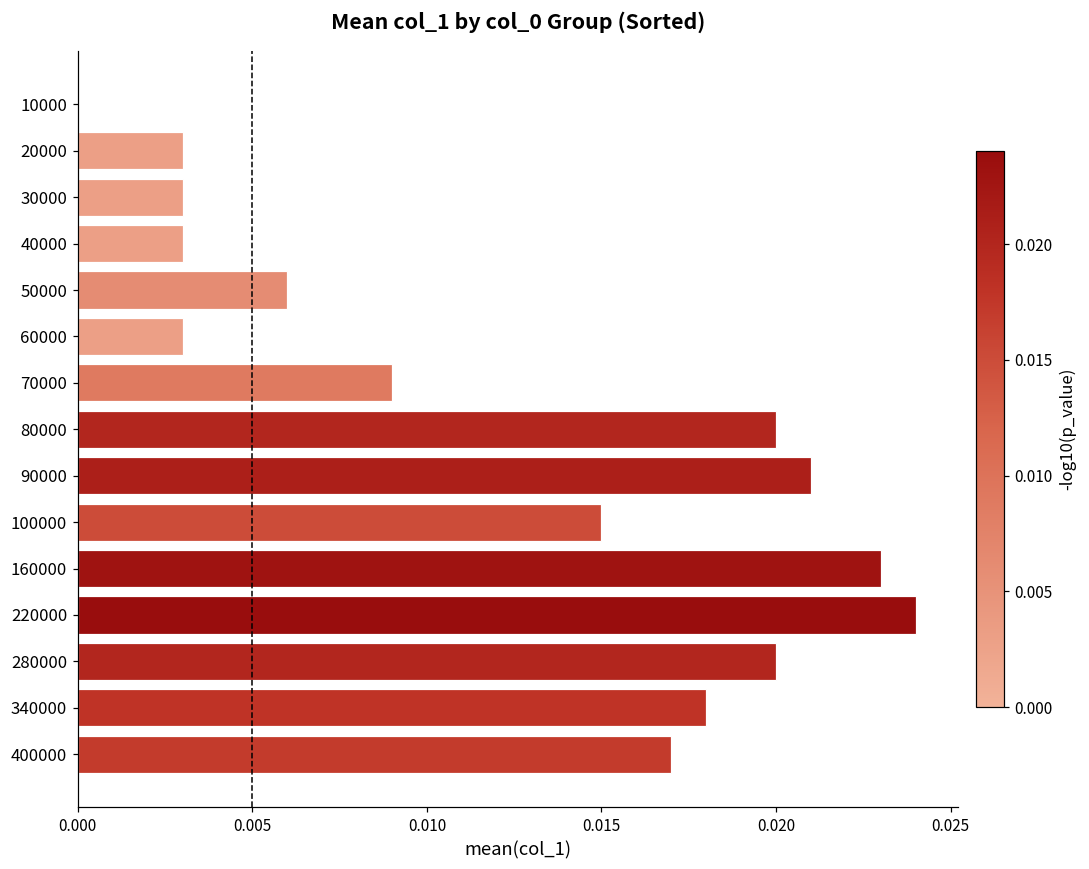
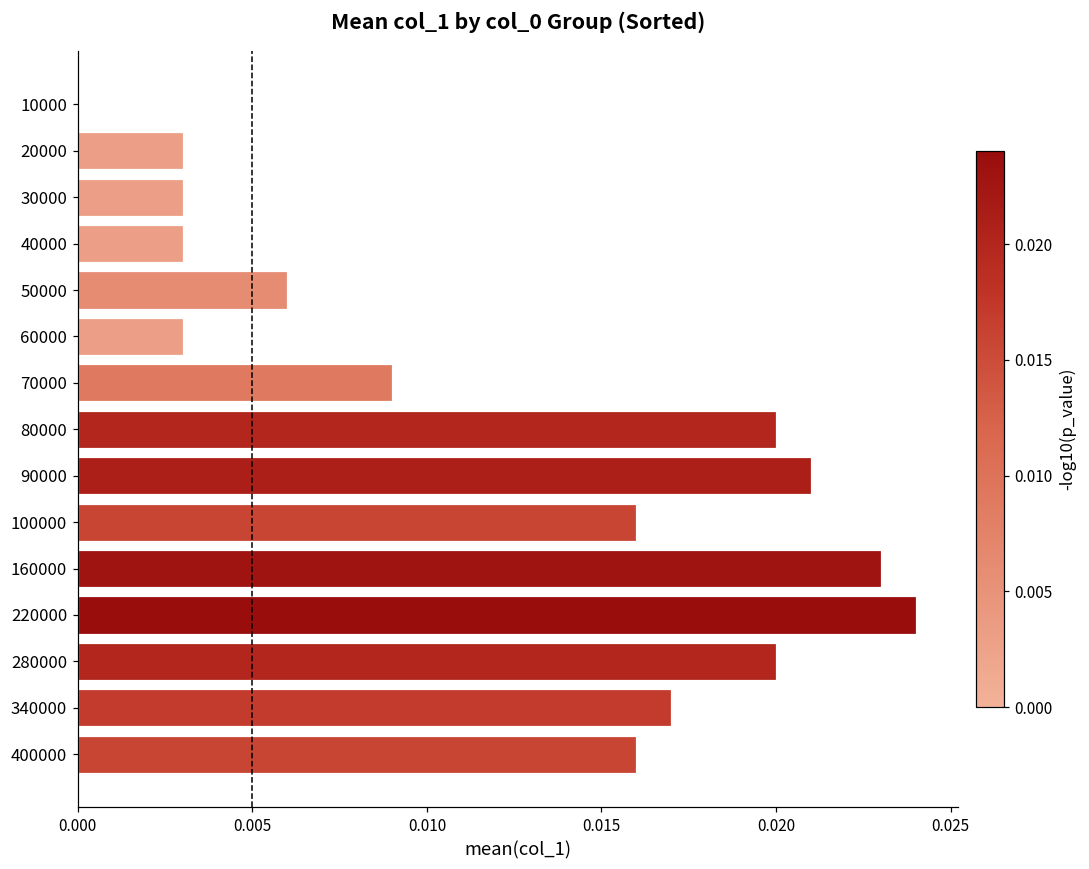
100000: 0.015 -> 0.016
340000: 0.018 -> 0.017
400000: 0.017 -> 0.016
